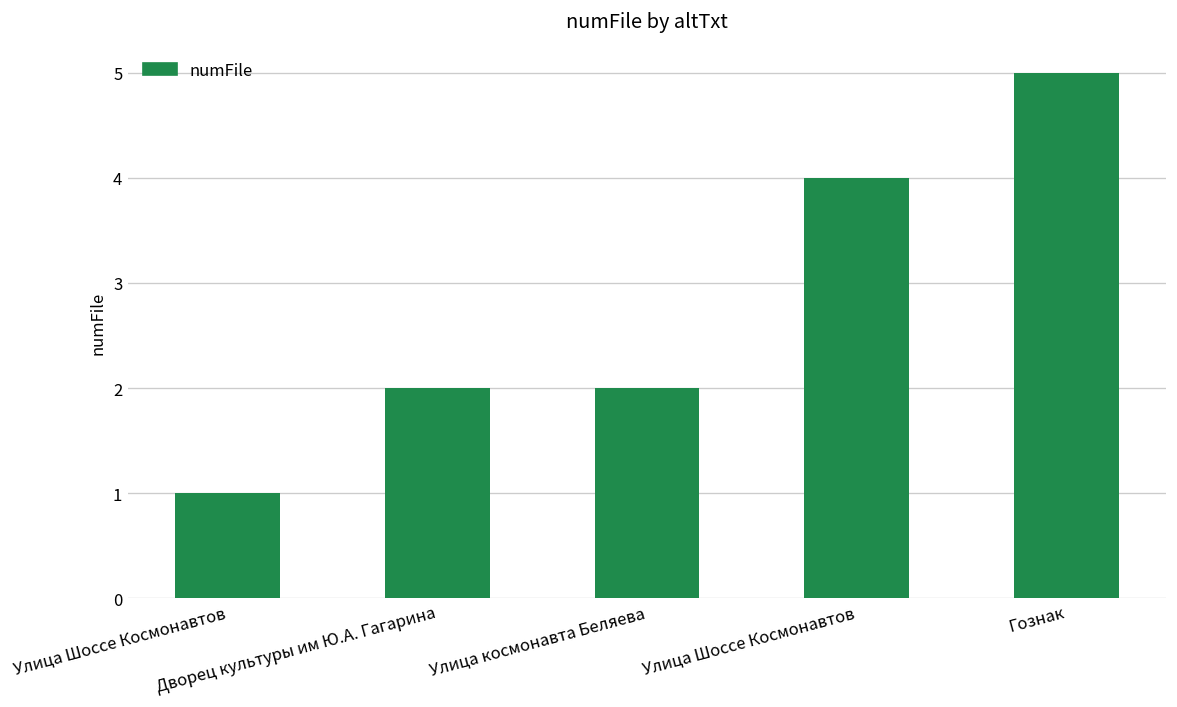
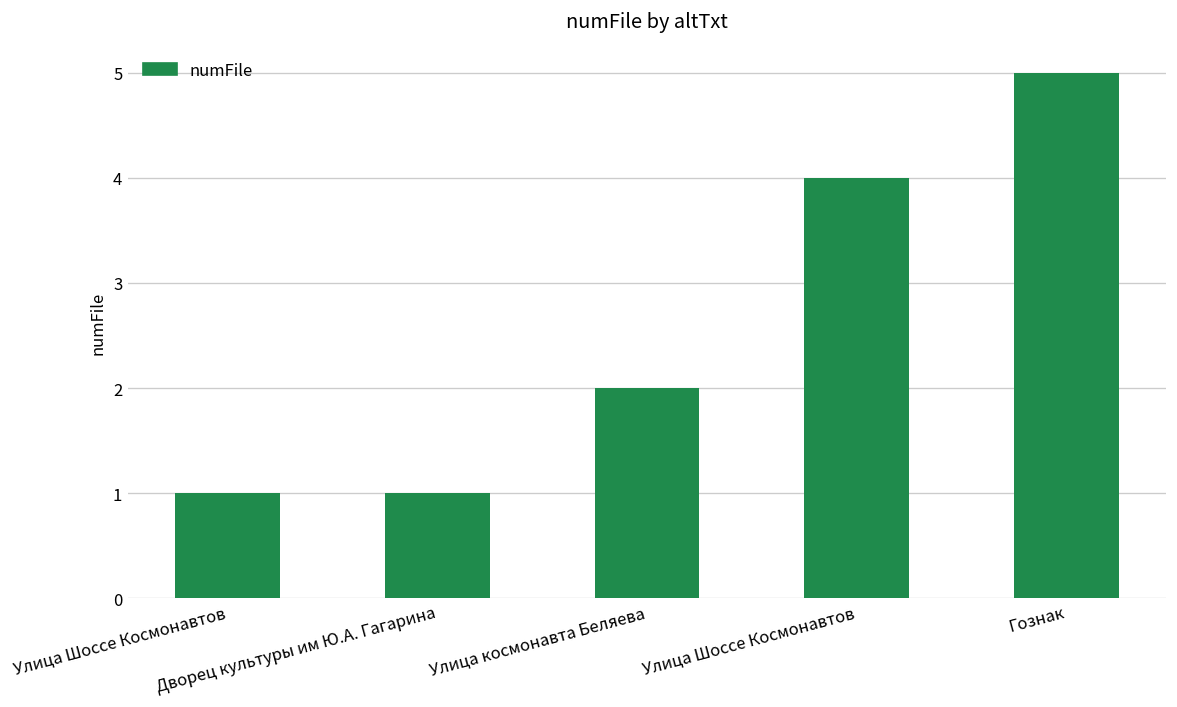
Дворец культуры им Ю.А. Гагарина: 2 -> 1
